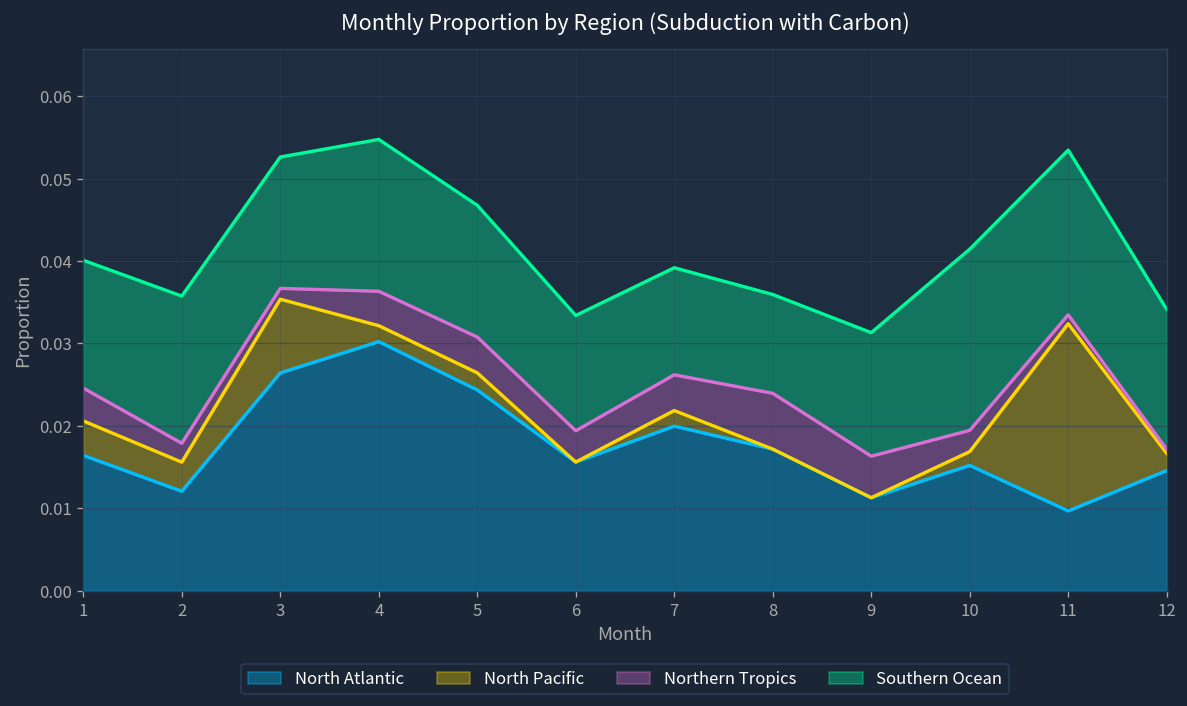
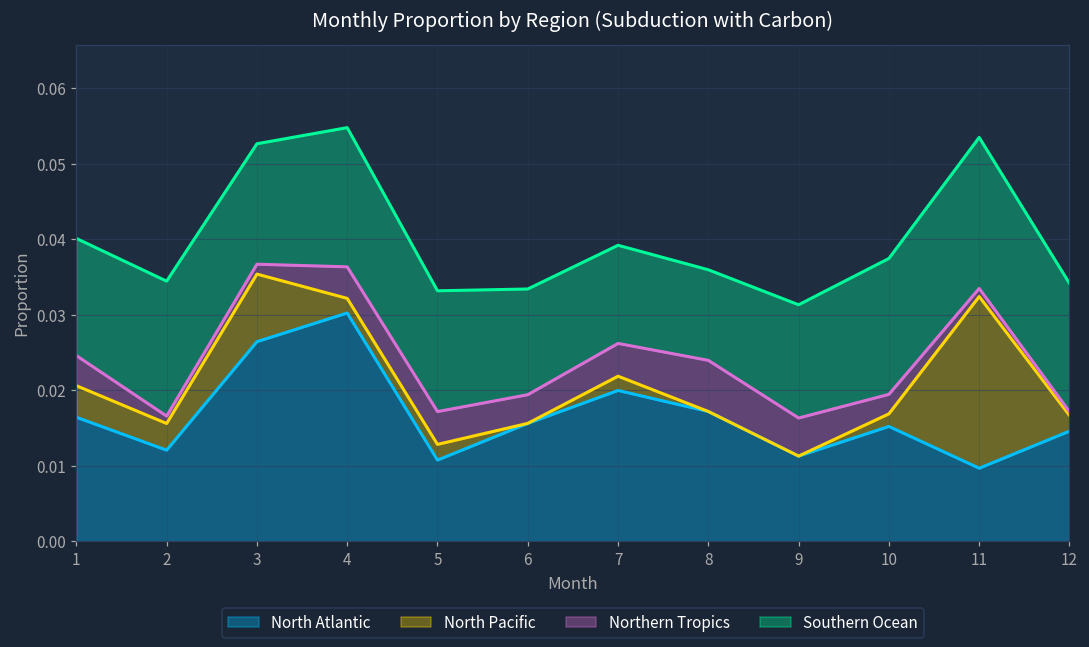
Northern Tropics, 2: 0.002 -> 0.001
North Atlantic, 5: 0.024 -> 0.011
Southern Ocean, 10: 0.022 -> 0.018
